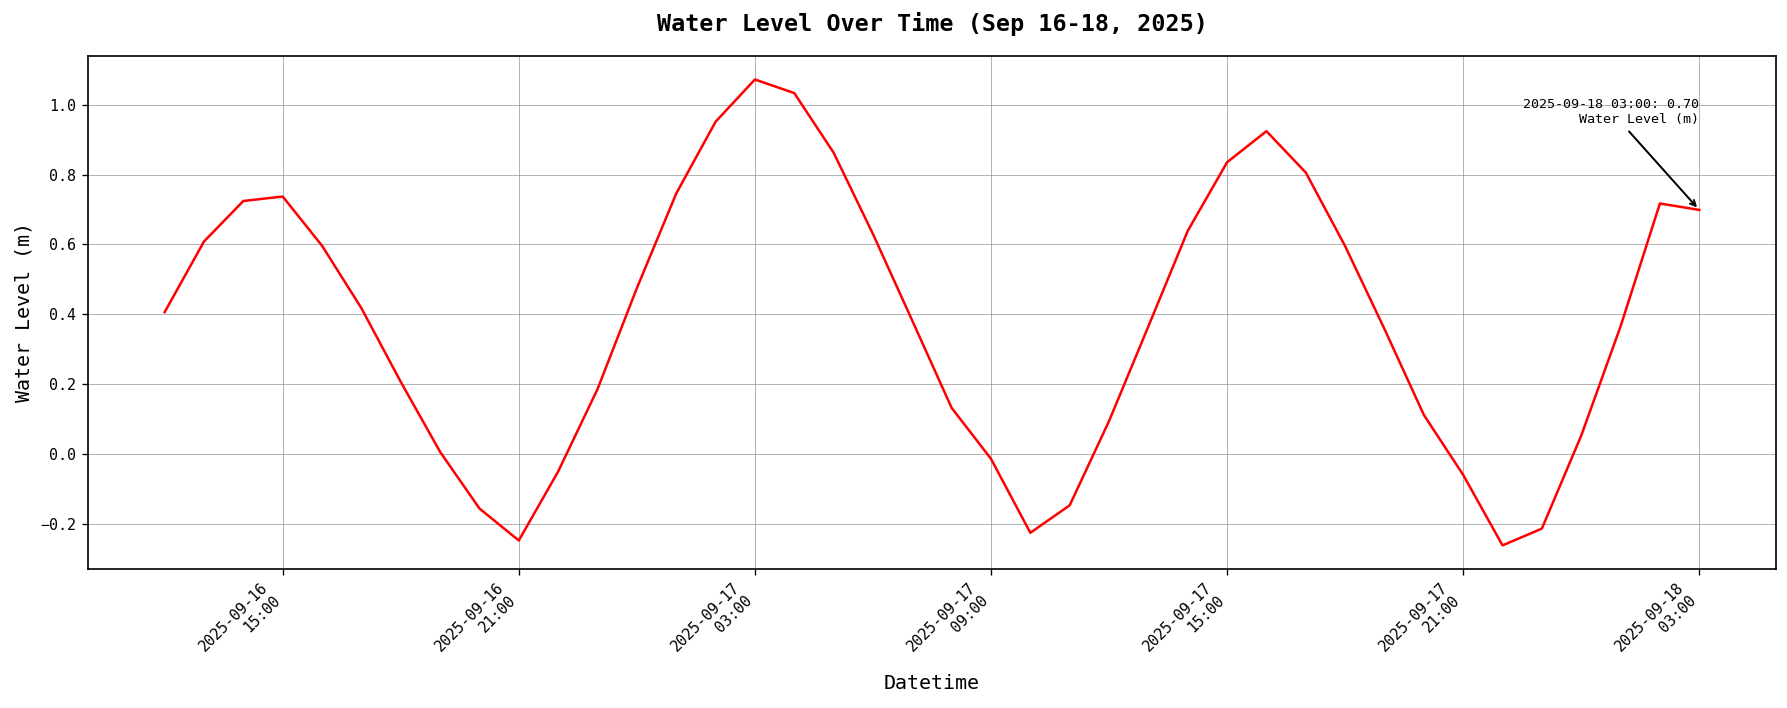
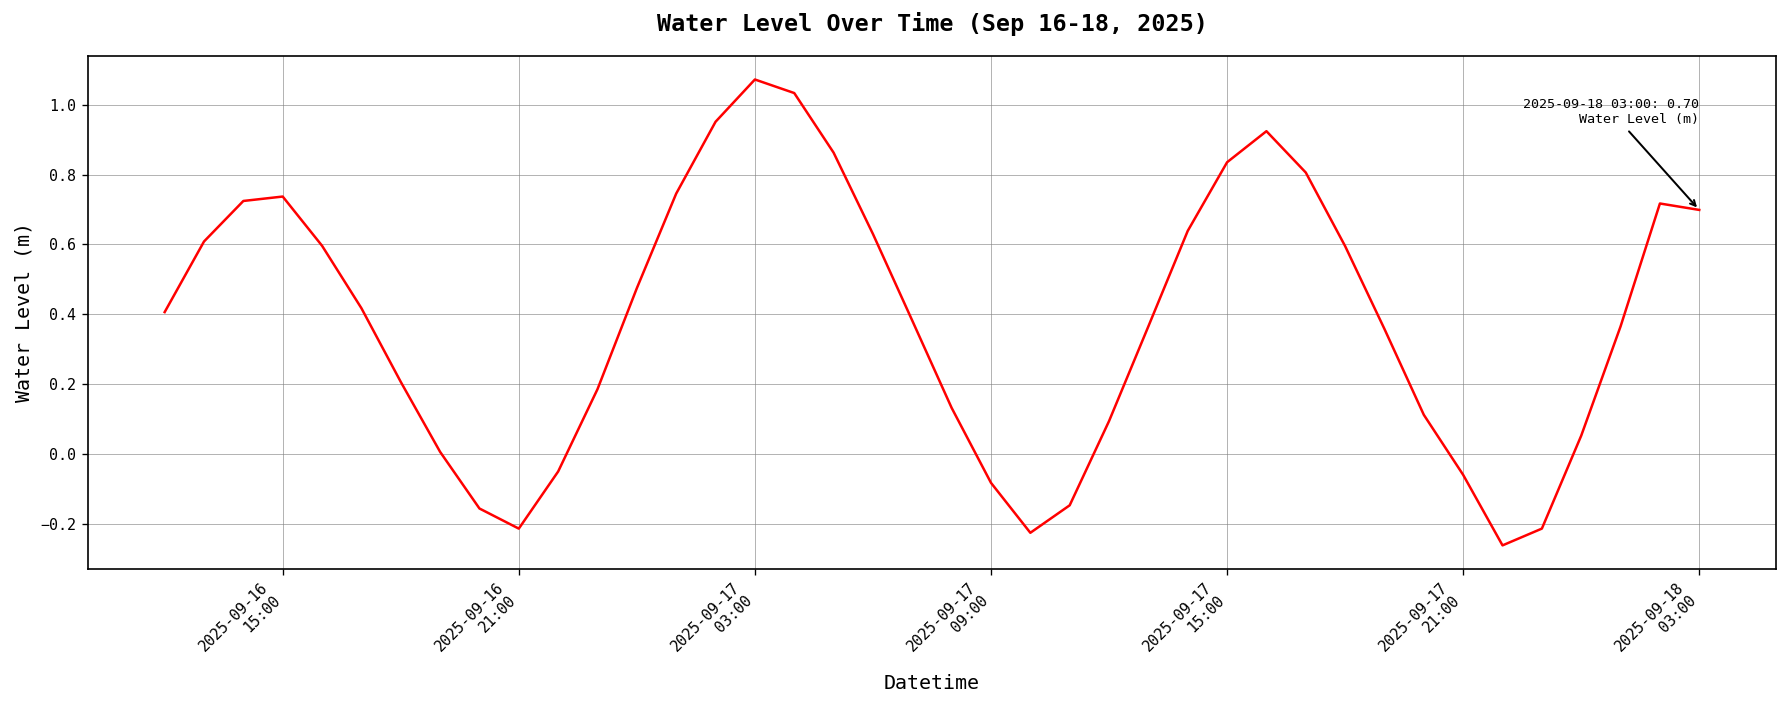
2025-09-16 21:00: -0.25 -> -0.21
2025-09-17 09:00: -0.01 -> -0.08
